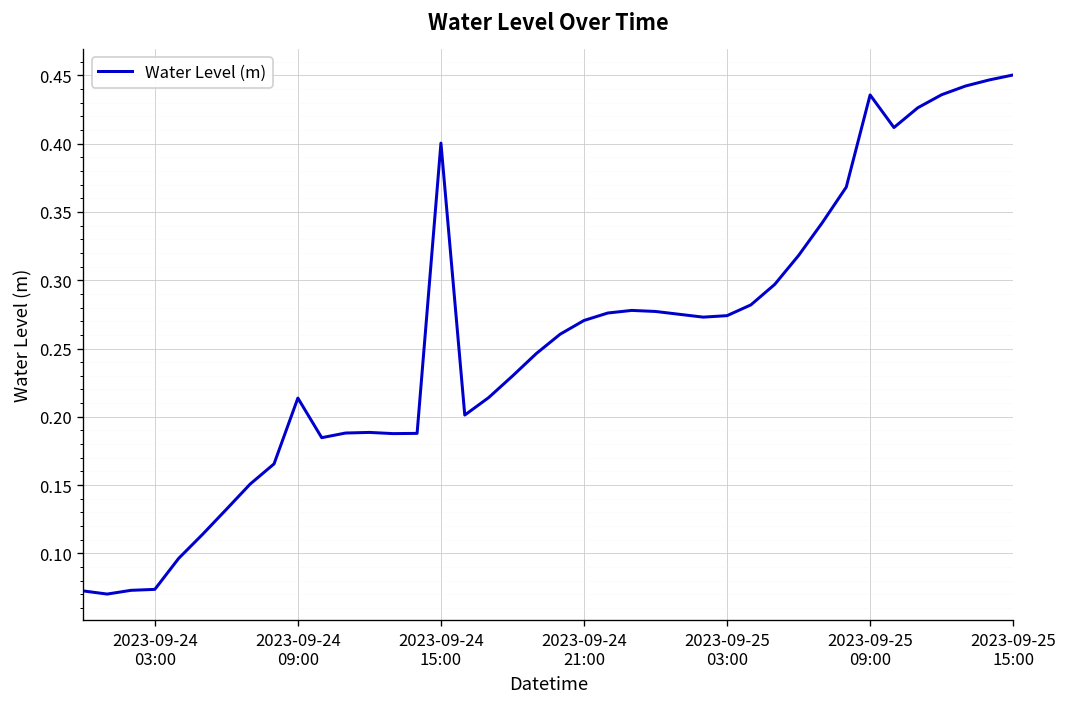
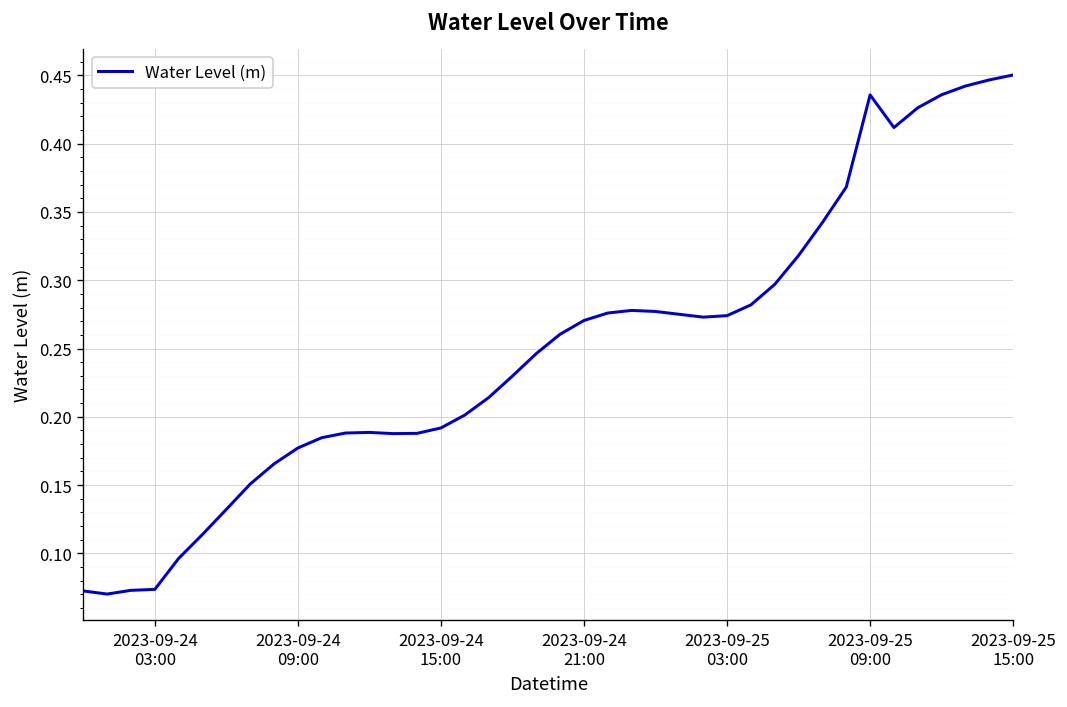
2023-09-24 09:00: 0.214 -> 0.177
2023-09-24 15:00: 0.400 -> 0.192
